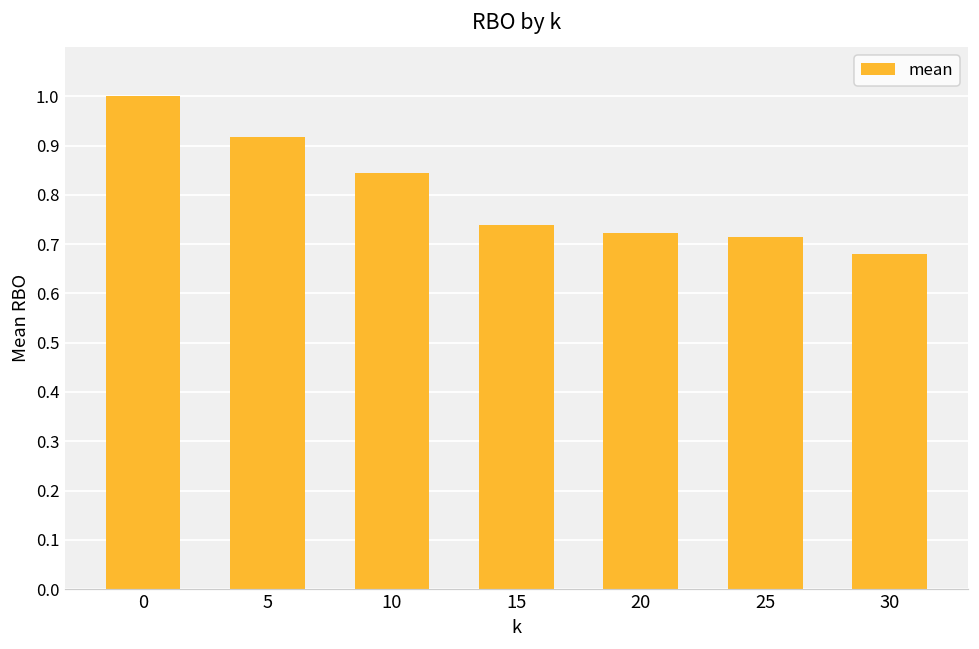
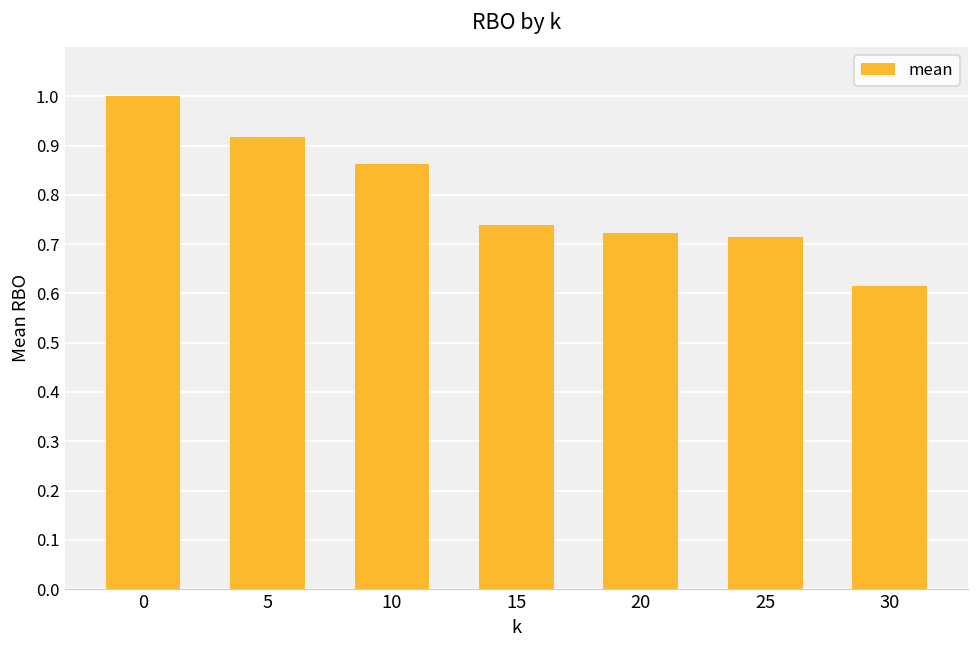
10: 0.84 -> 0.86
30: 0.68 -> 0.61
